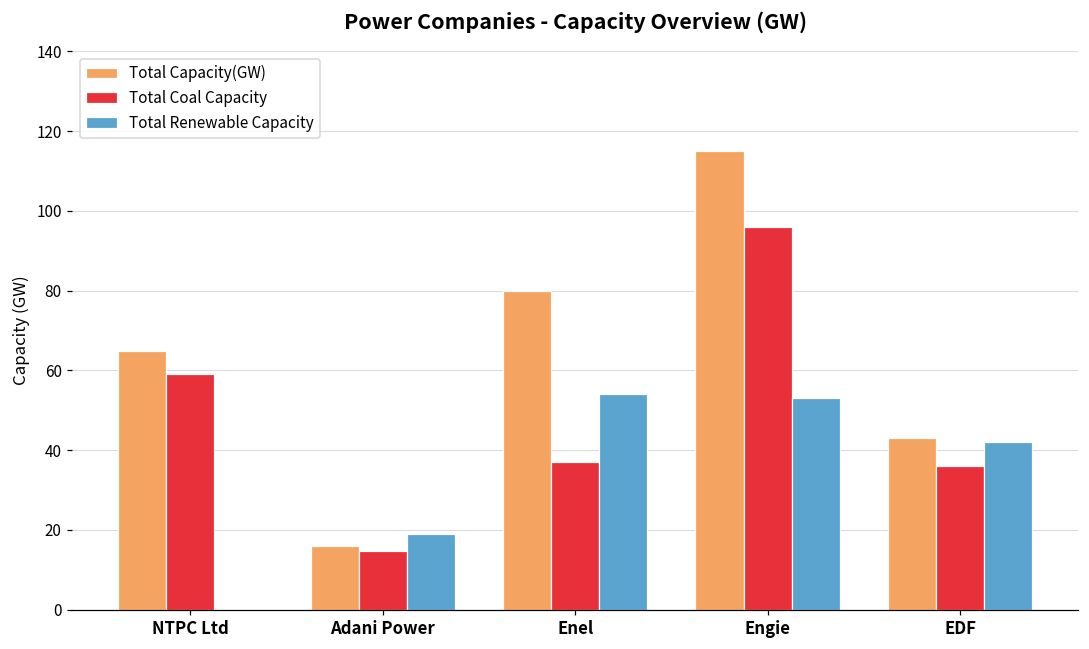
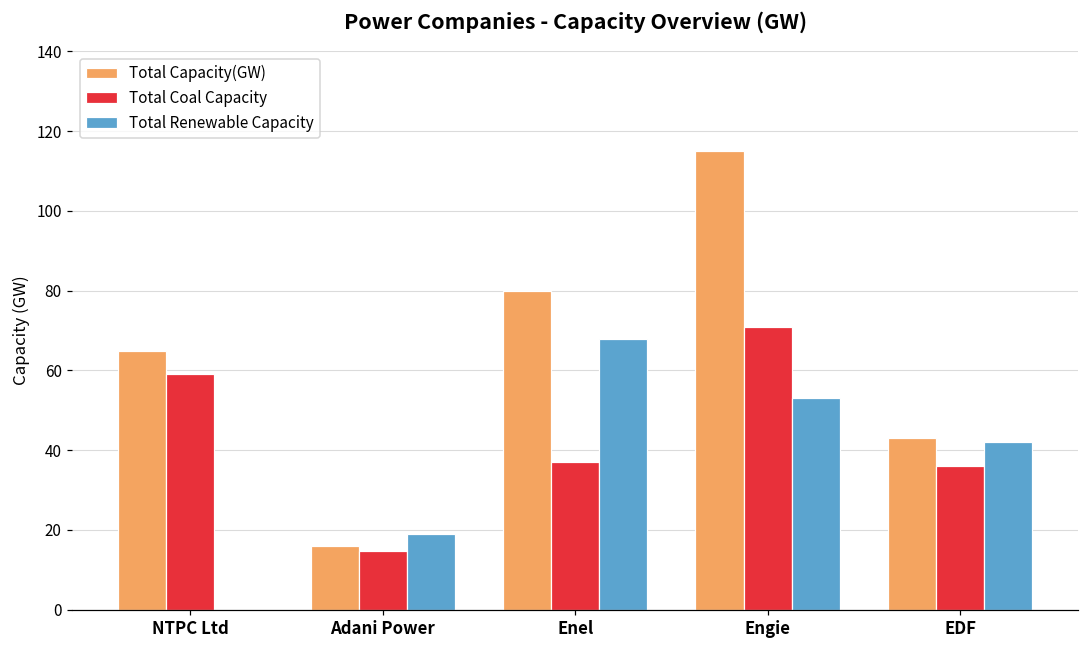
Total Renewable Capacity, Enel: 54 -> 68
Total Coal Capacity, Engie: 96 -> 71
